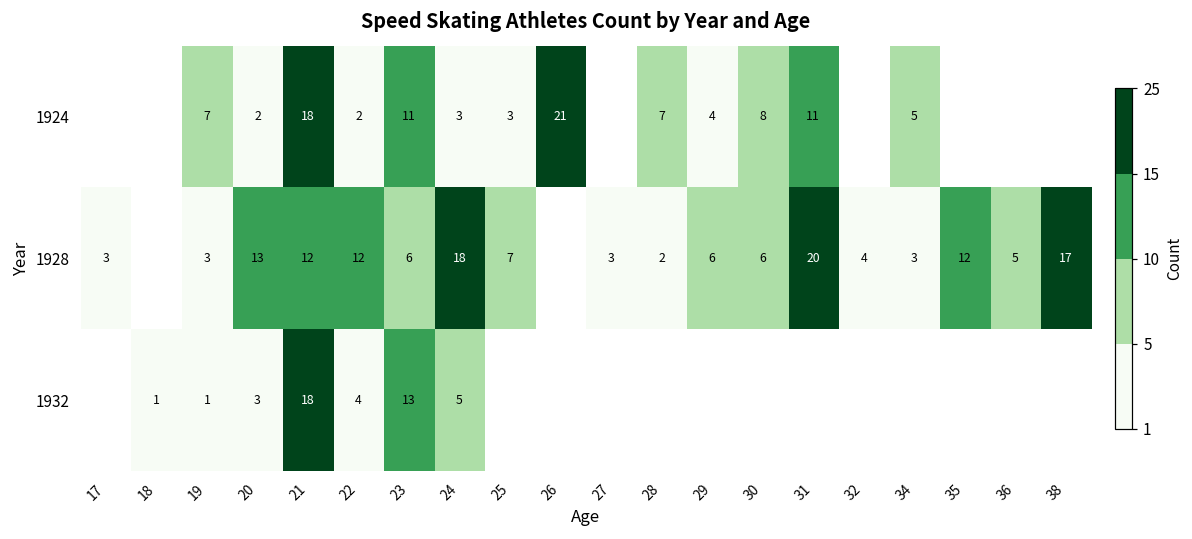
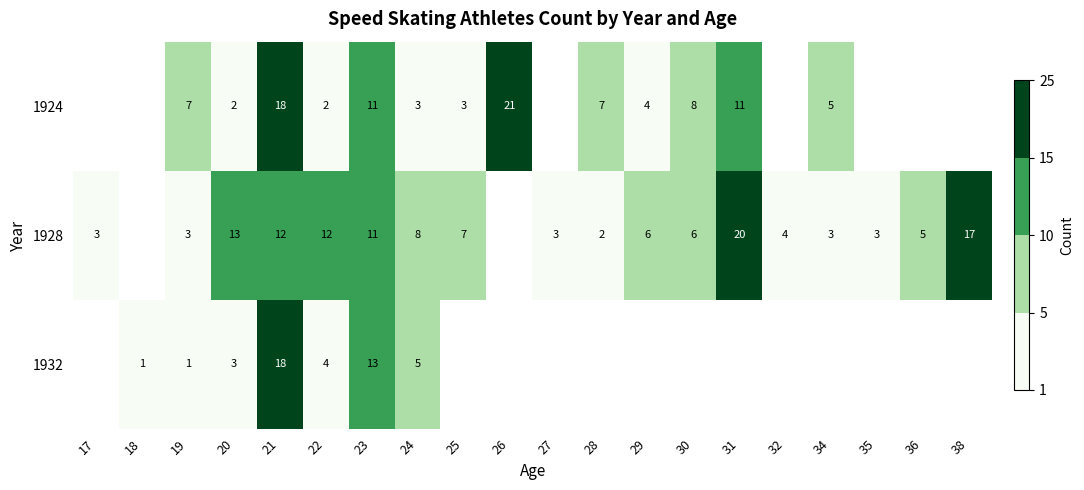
1928, 23: 6 -> 11
1928, 24: 18 -> 8
1928, 35: 12 -> 3
